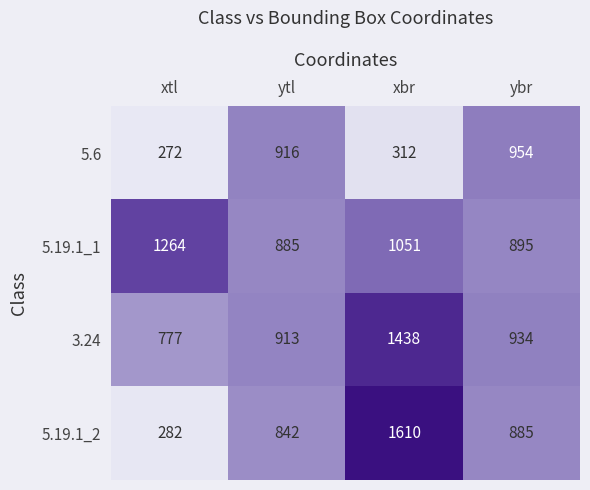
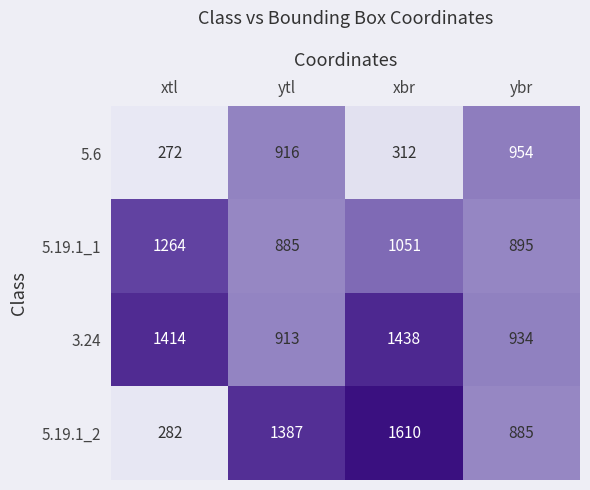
3.24, xtl: 777 -> 1414
5.19.1_2, ytl: 842 -> 1387
